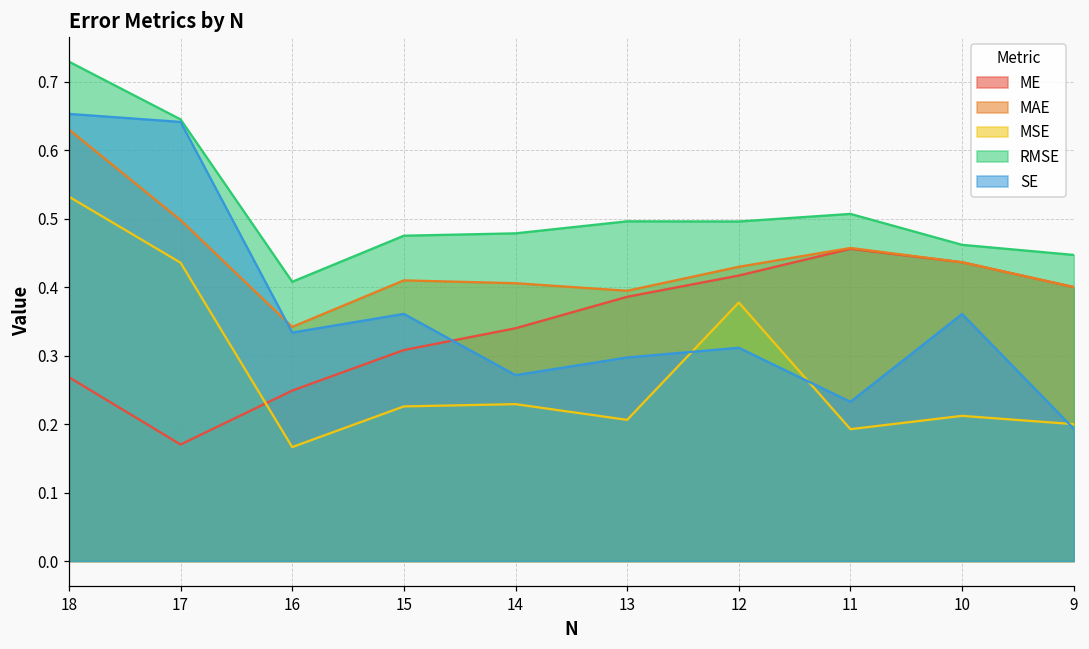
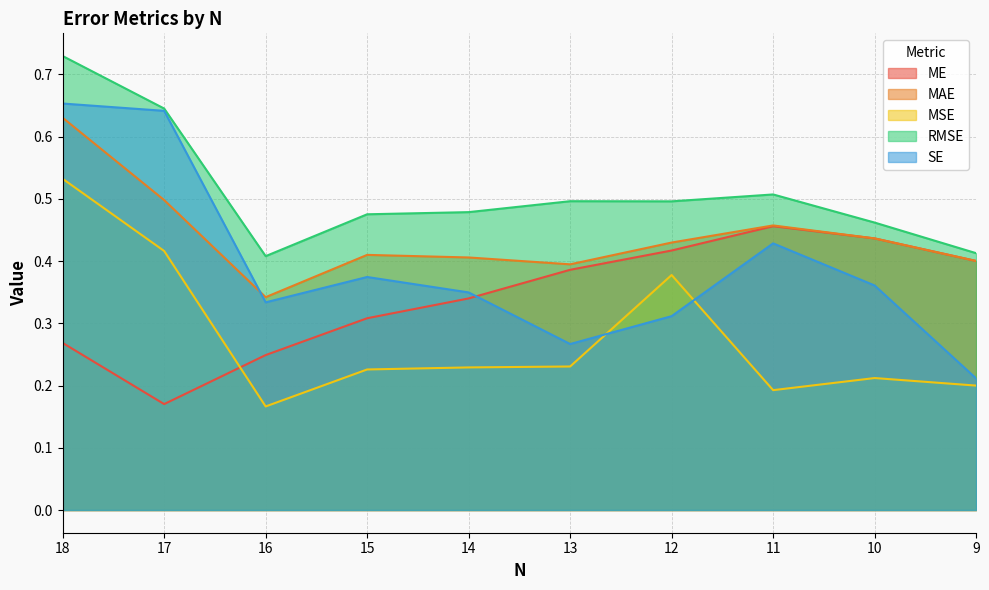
MSE, 17: 0.44 -> 0.42
SE, 15: 0.36 -> 0.37
SE, 14: 0.27 -> 0.35
MSE, 13: 0.21 -> 0.23
SE, 13: 0.30 -> 0.27
SE, 11: 0.23 -> 0.43
RMSE, 9: 0.45 -> 0.41
SE, 9: 0.19 -> 0.21
